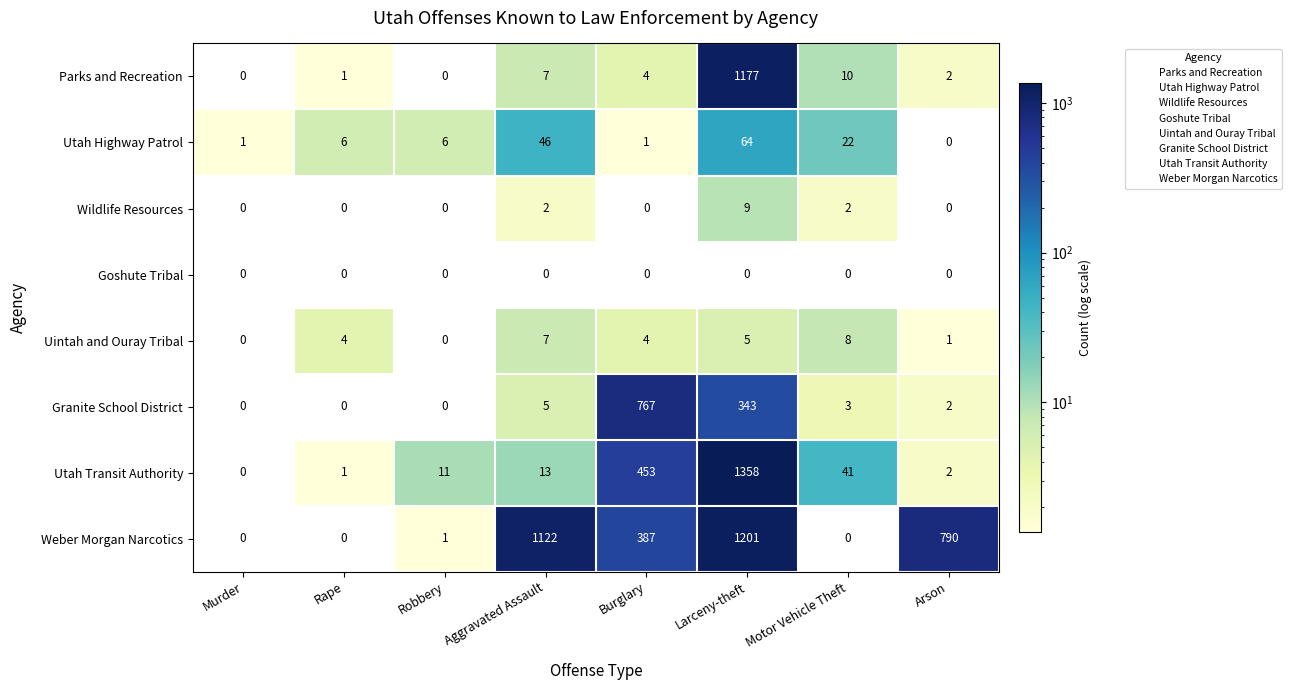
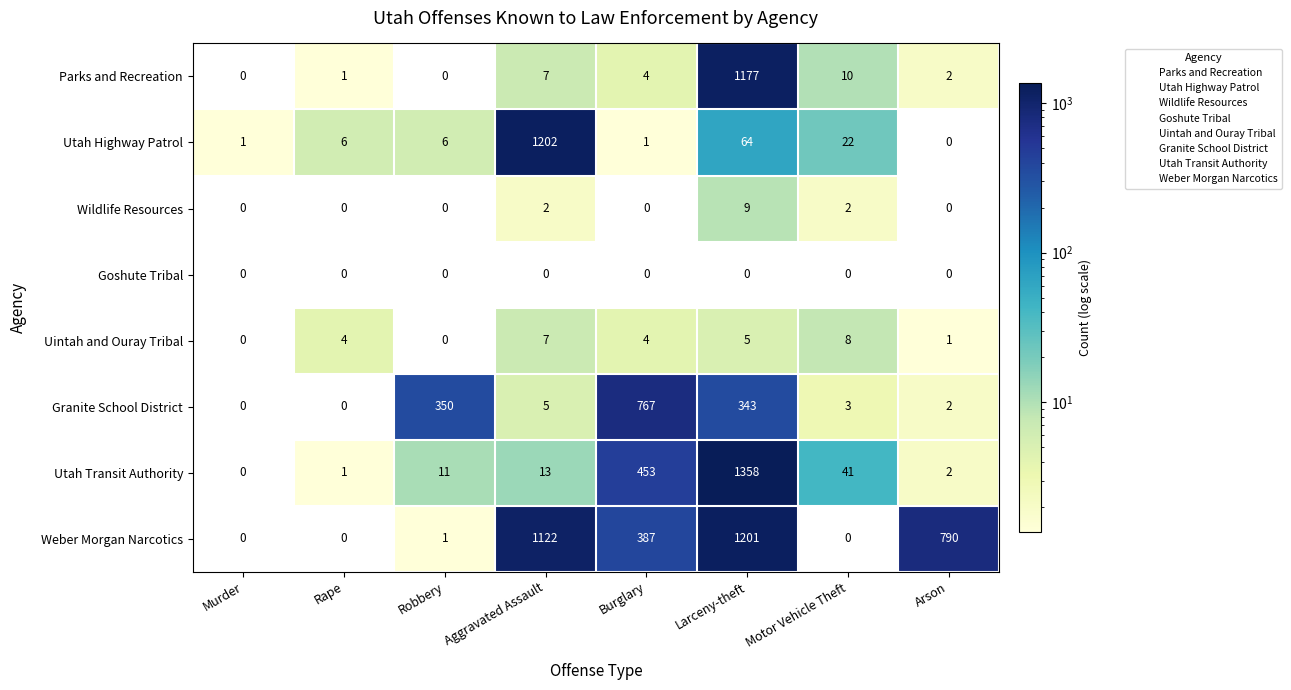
Utah Highway Patrol, Aggravated Assault: 46 -> 1202
Granite School District, Robbery: 0 -> 350
